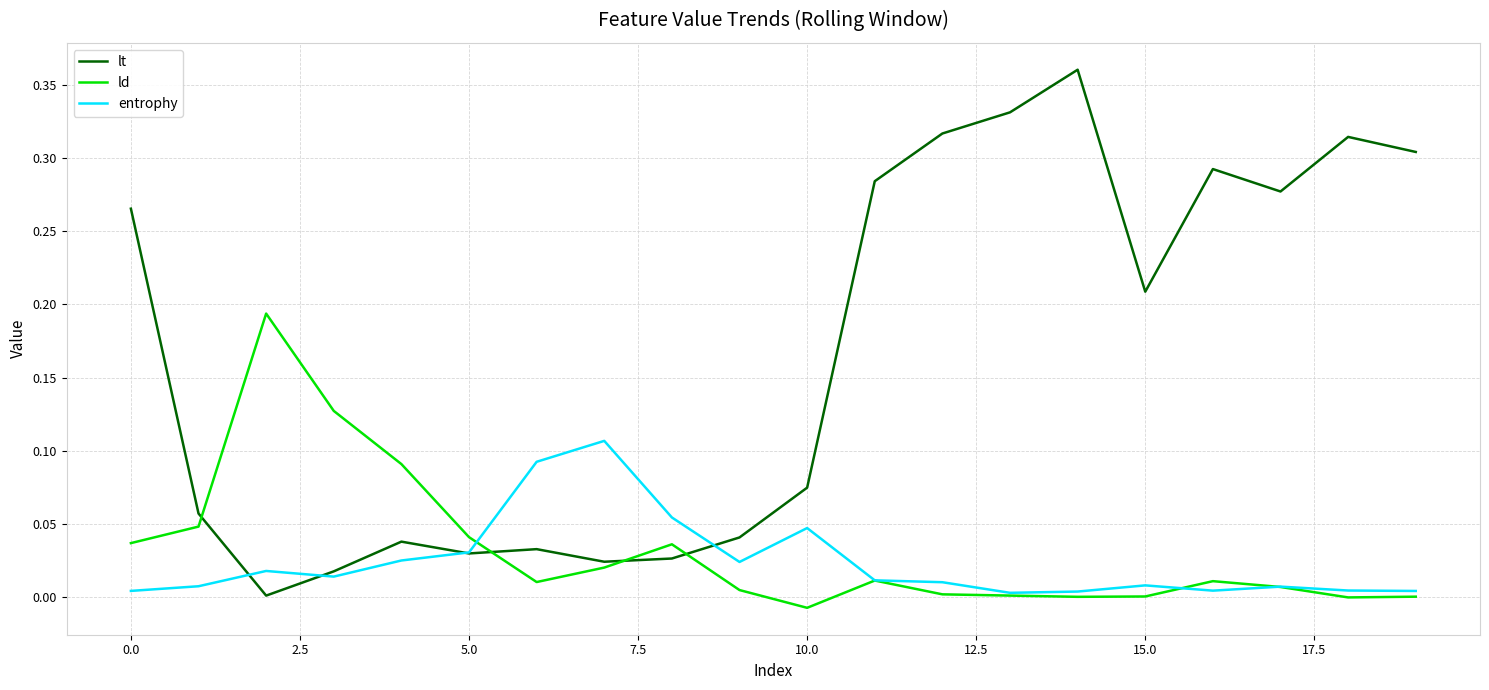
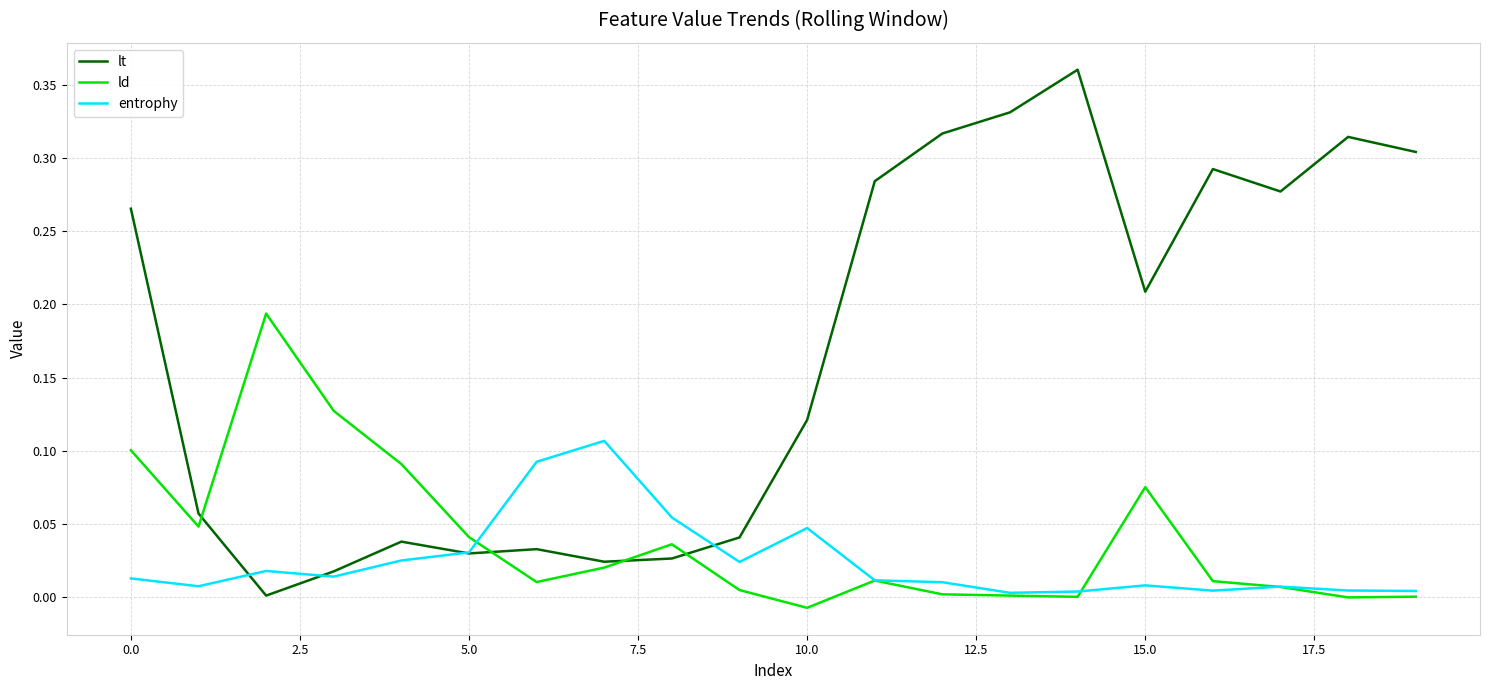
ld, 0.0: 0.037 -> 0.100
entrophy, 0.0: 0.004 -> 0.013
lt, 10.0: 0.075 -> 0.121
ld, 15.0: 0.000 -> 0.075
